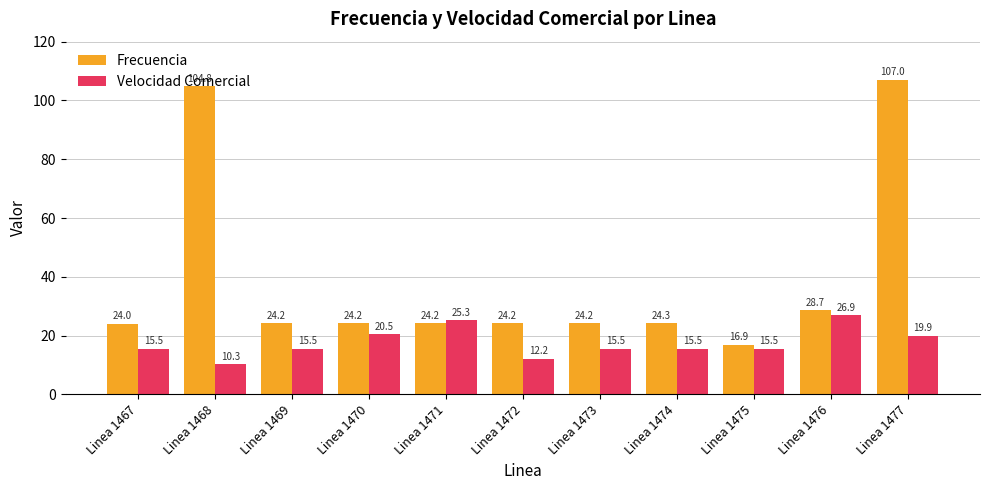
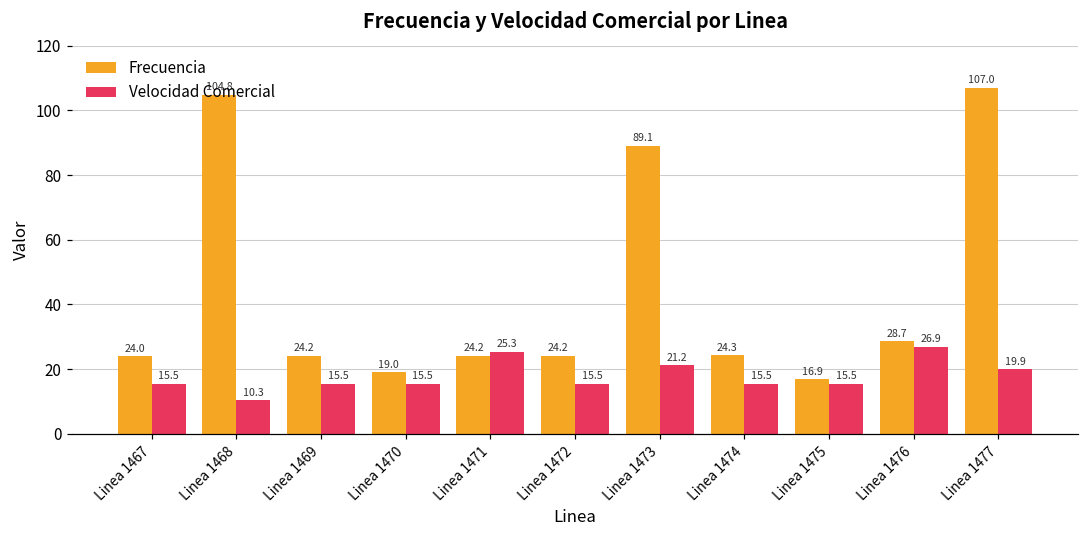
Frecuencia, Linea 1470: 24.2 -> 19.0
Velocidad Comercial, Linea 1470: 20.5 -> 15.5
Velocidad Comercial, Linea 1472: 12.2 -> 15.5
Frecuencia, Linea 1473: 24.2 -> 89.1
Velocidad Comercial, Linea 1473: 15.5 -> 21.2
